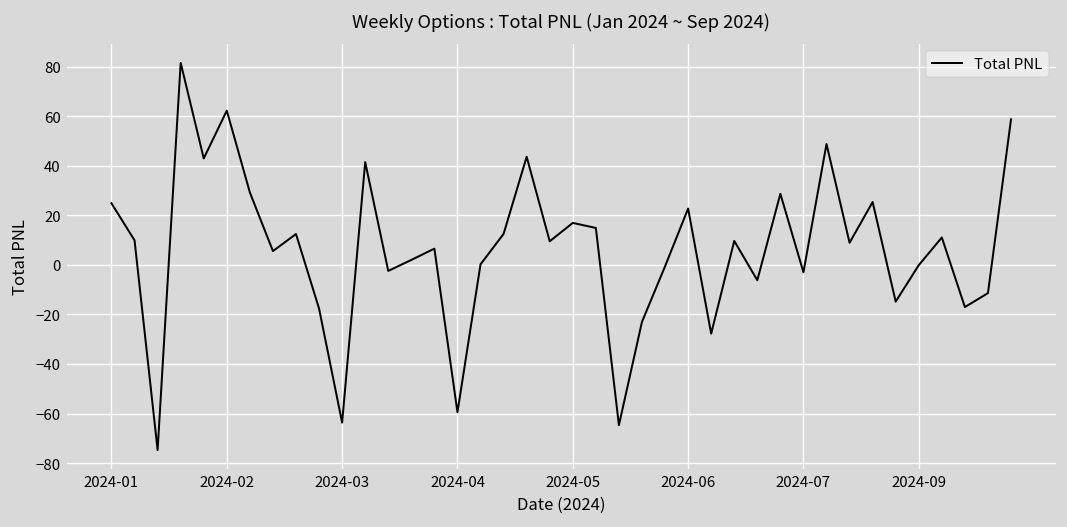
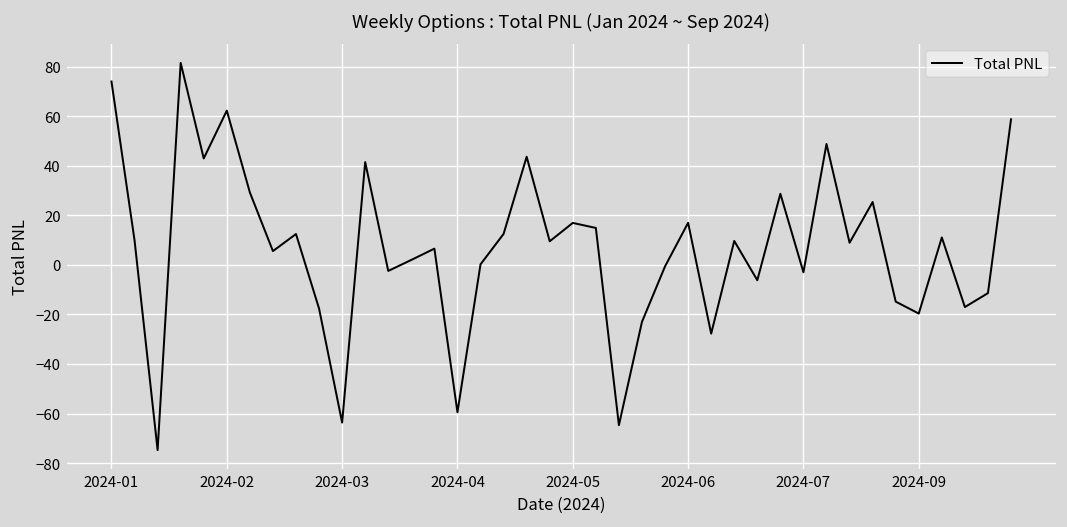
2024-01: 25 -> 74
2024-06: 23 -> 17
2024-09: 0 -> -20
